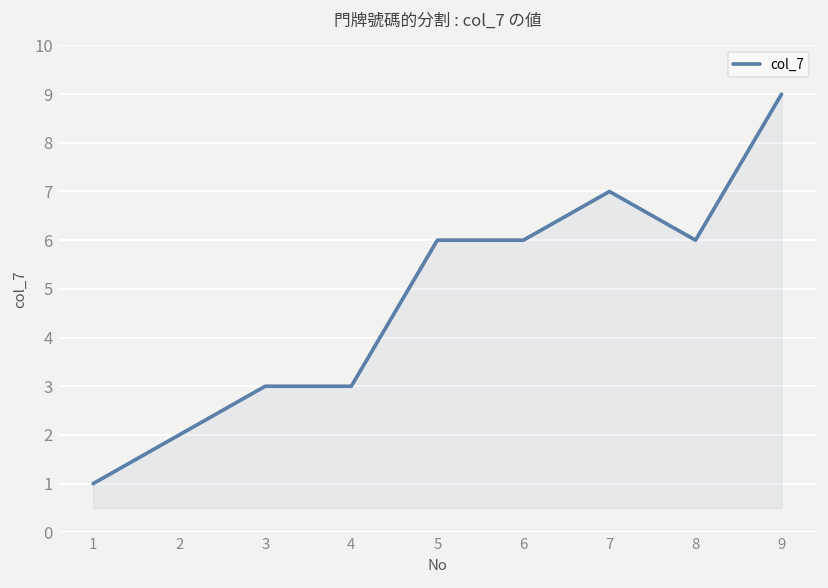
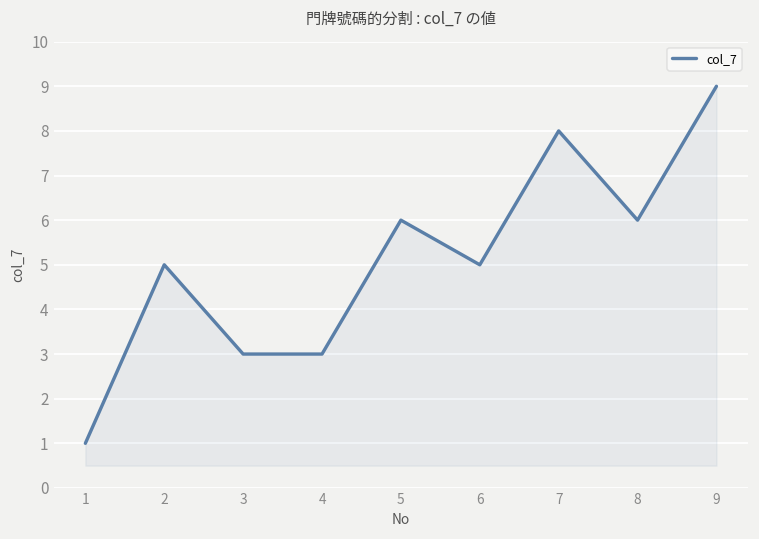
2: 2 -> 5
6: 6 -> 5
7: 7 -> 8
